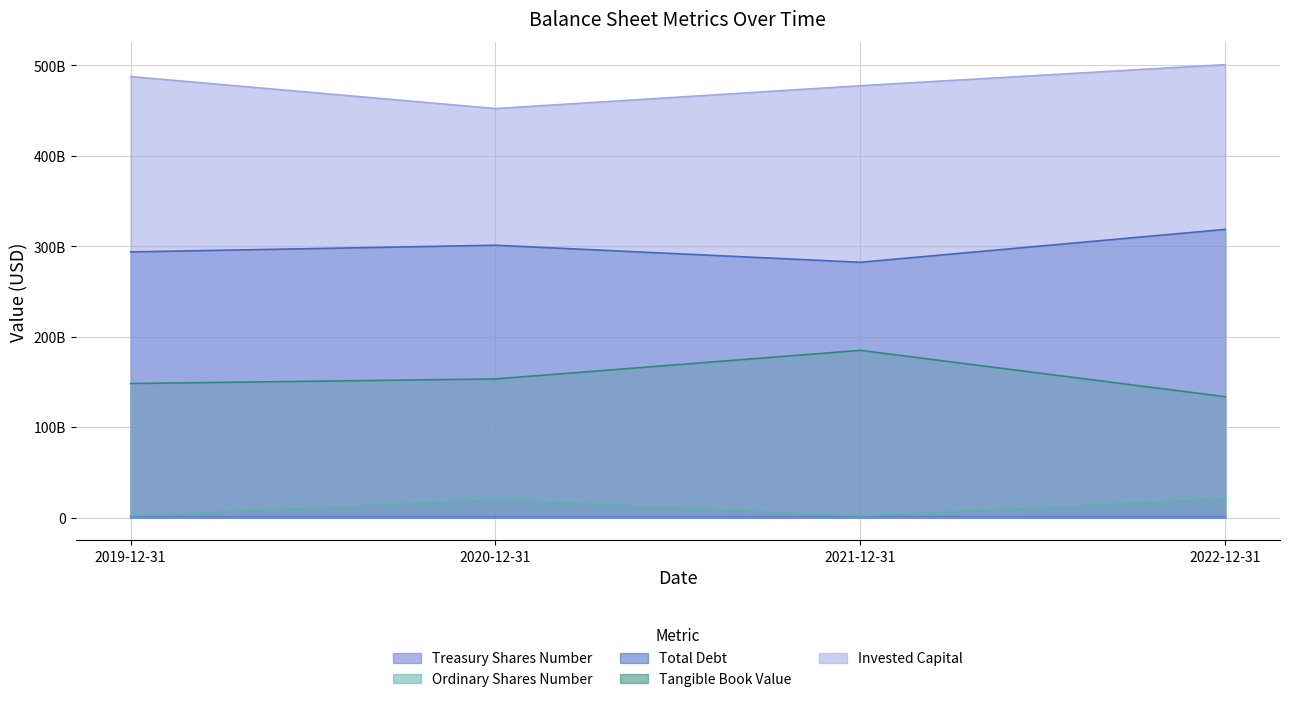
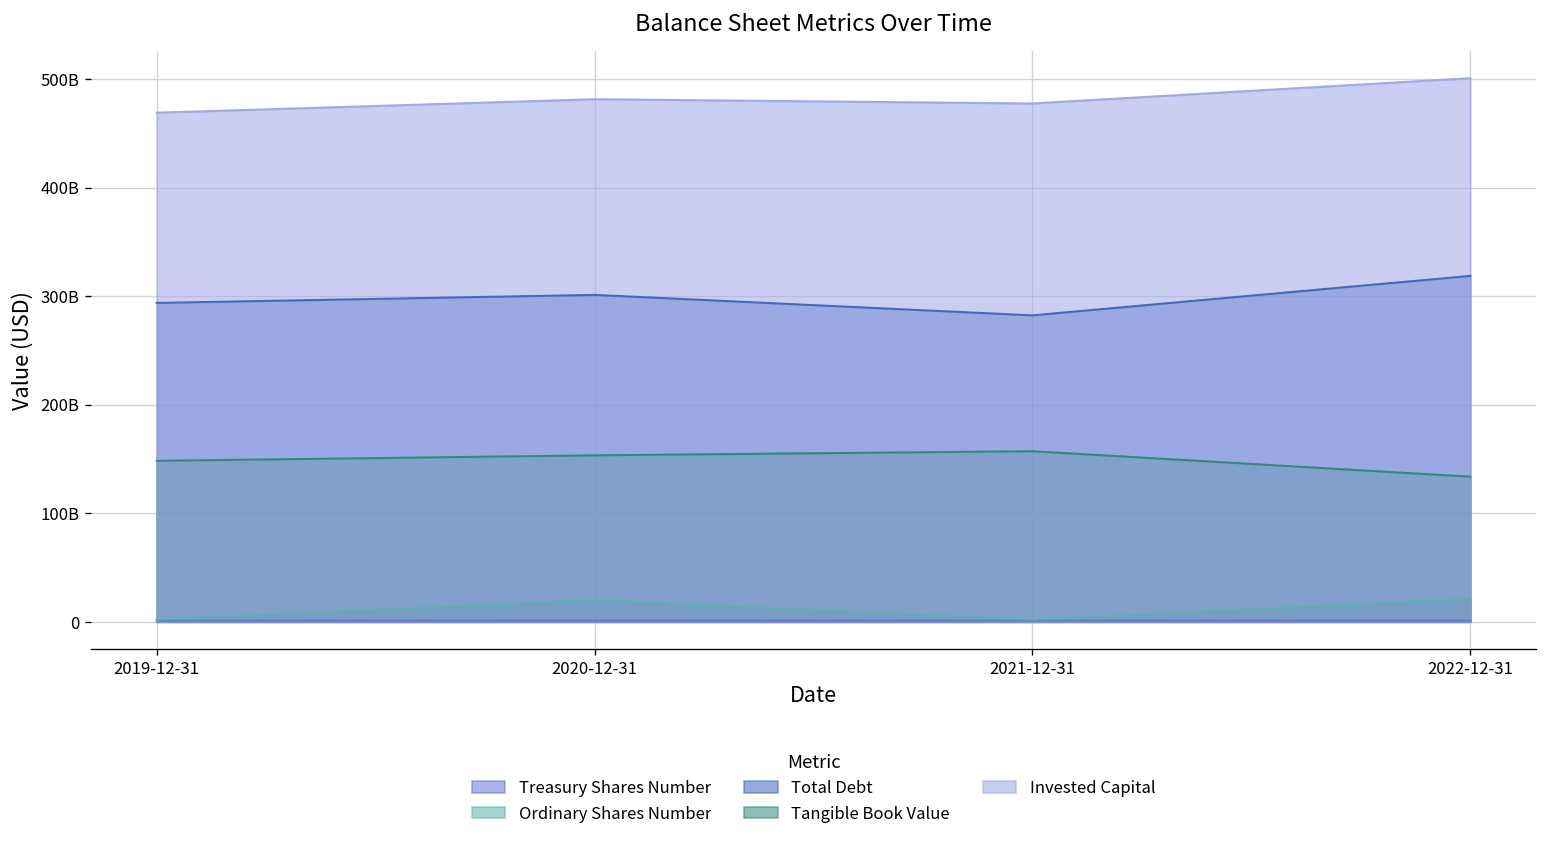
Invested Capital, 2019-12-31: 490000000000 -> 470000000000
Invested Capital, 2020-12-31: 450000000000 -> 480000000000
Tangible Book Value, 2021-12-31: 190000000000 -> 160000000000
